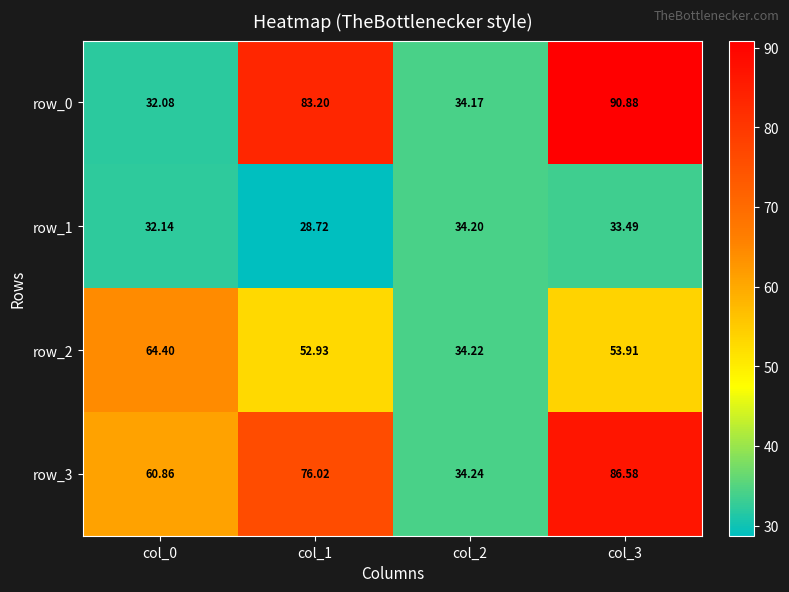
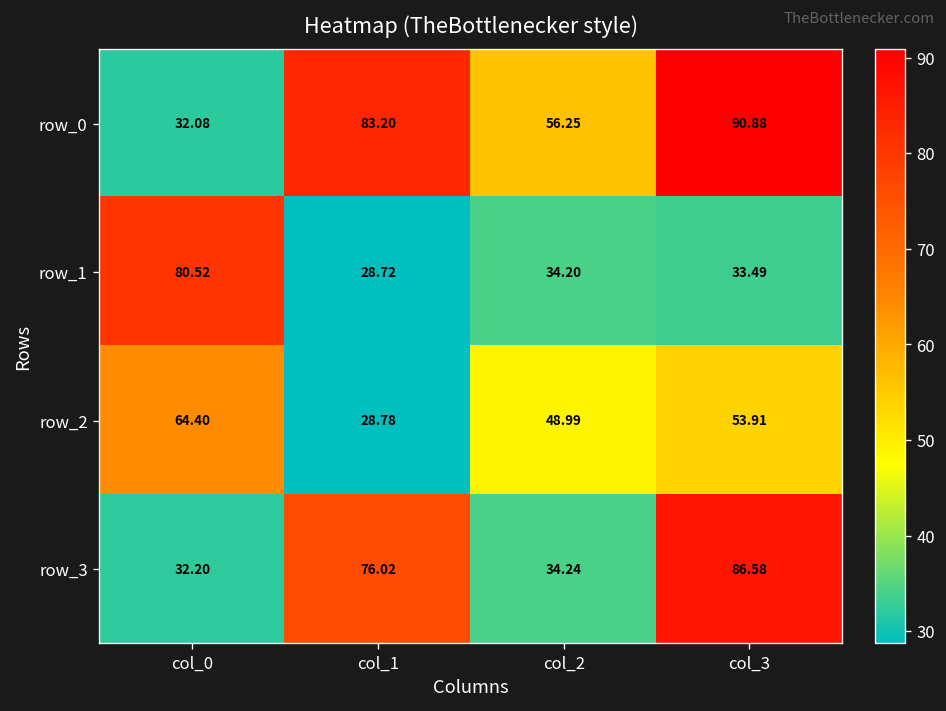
row_0, col_2: 34.17 -> 56.25
row_1, col_0: 32.14 -> 80.52
row_2, col_1: 52.93 -> 28.78
row_2, col_2: 34.22 -> 48.99
row_3, col_0: 60.86 -> 32.20
